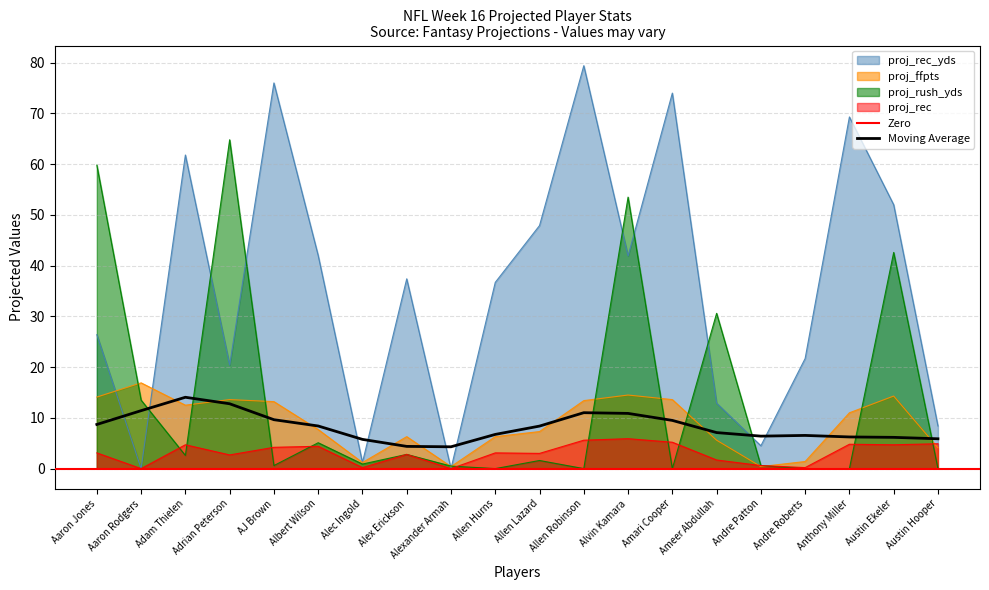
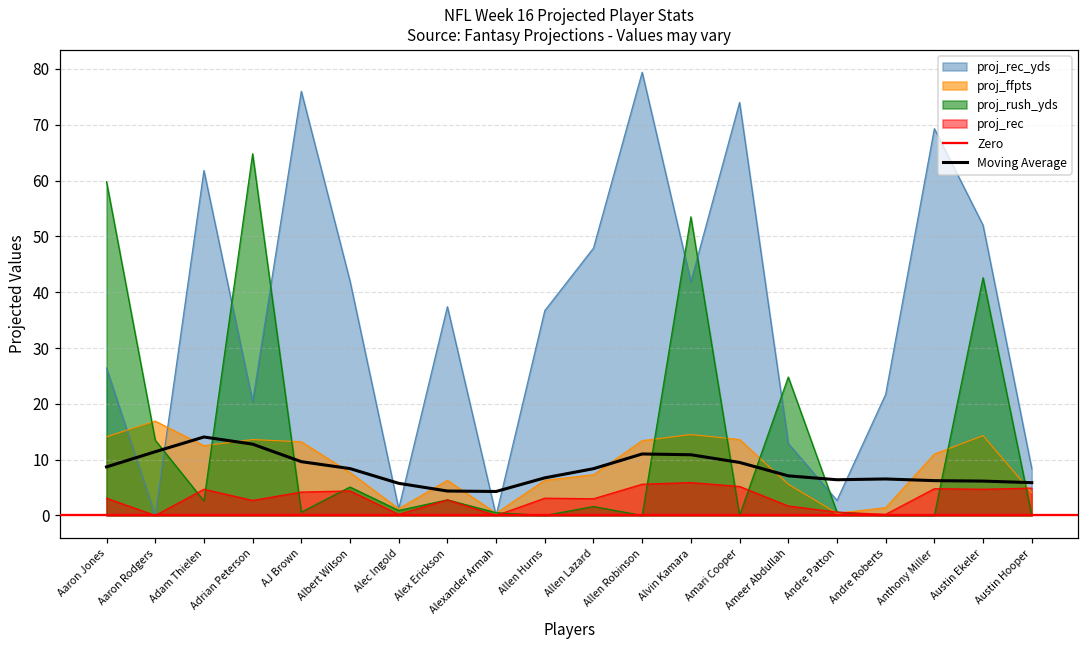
proj_rush_yds, Ameer Abdullah: 31 -> 25
proj_rec_yds, Andre Patton: 5 -> 3
